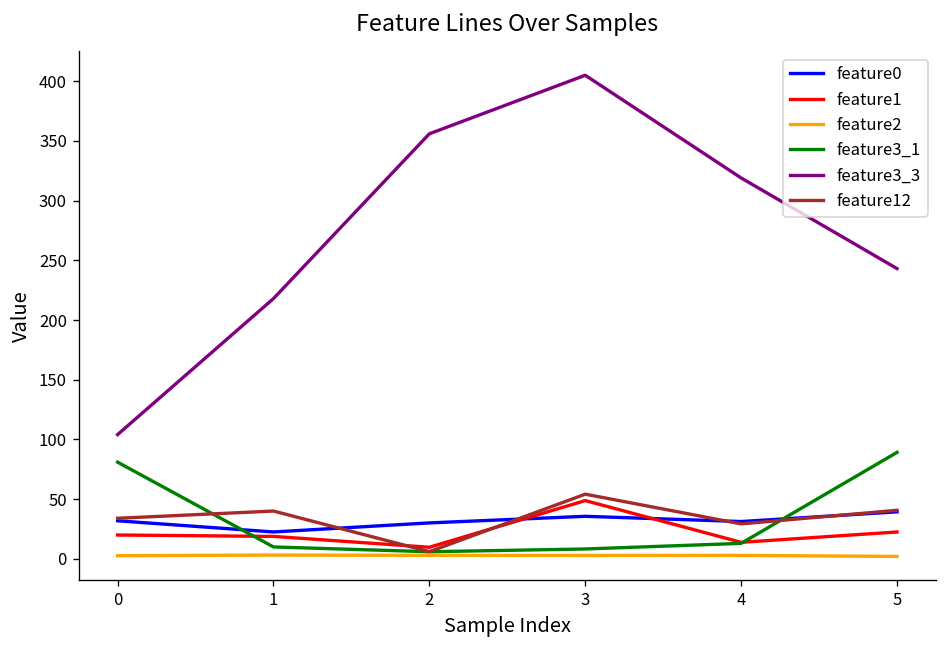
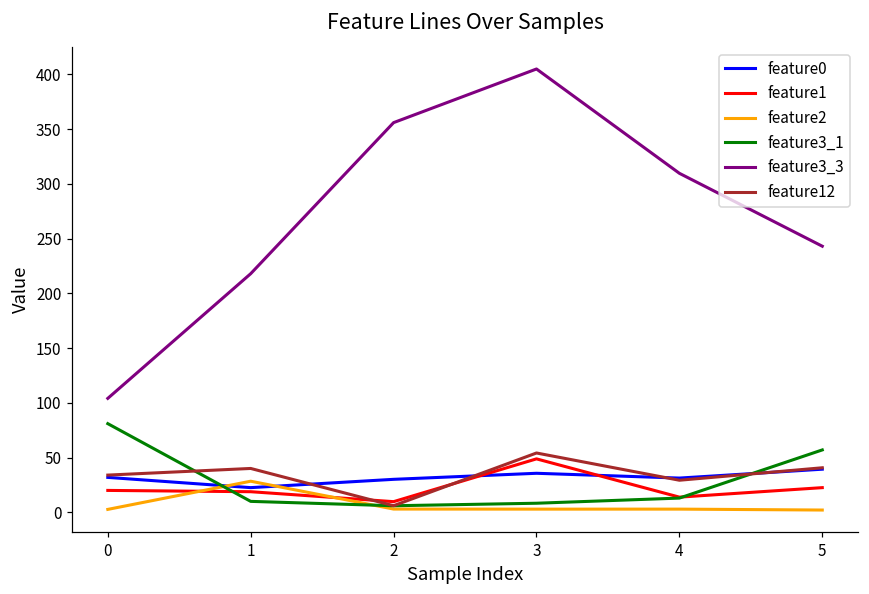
feature2, 1: 0 -> 30
feature3_3, 4: 320 -> 310
feature3_1, 5: 90 -> 60
